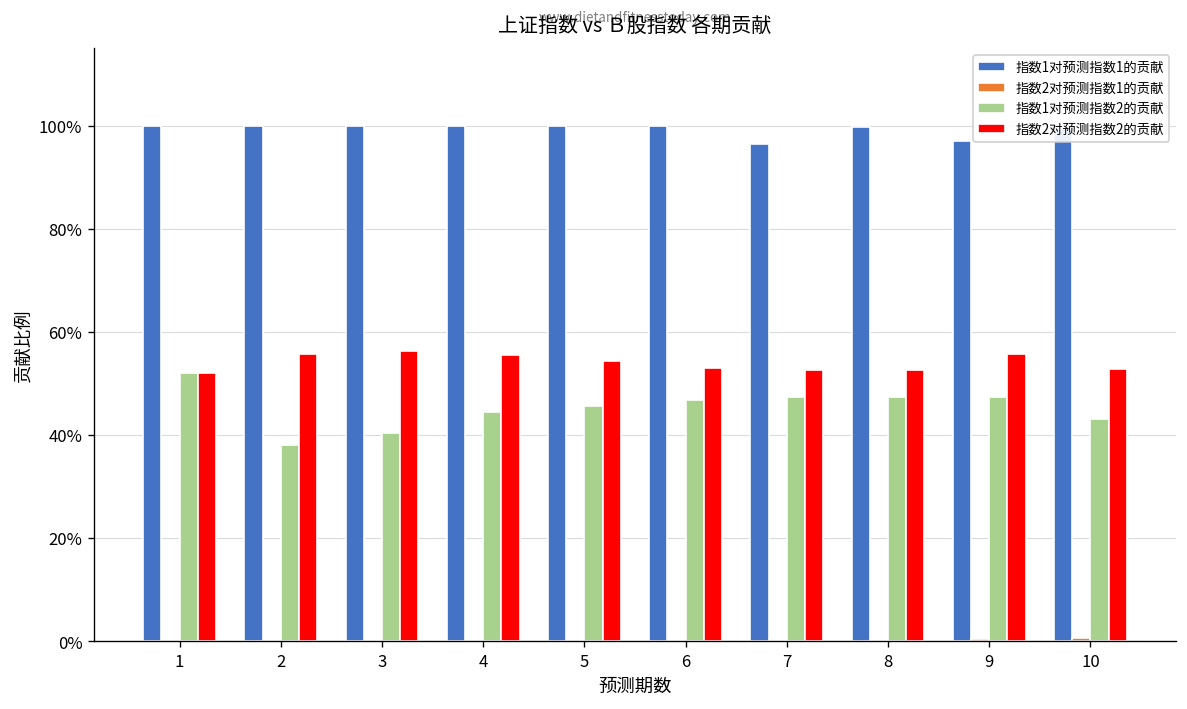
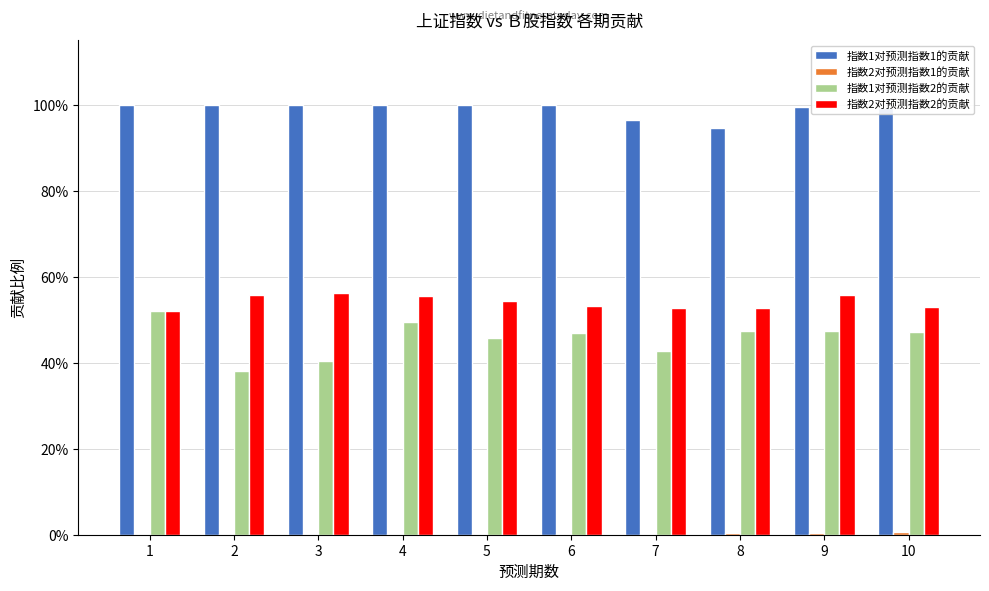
指数1对预测指数2的贡献, 4: 44% -> 50%
指数1对预测指数2的贡献, 7: 47% -> 43%
指数1对预测指数1的贡献, 8: 100% -> 95%
指数1对预测指数1的贡献, 9: 97% -> 100%
指数1对预测指数2的贡献, 10: 43% -> 47%
